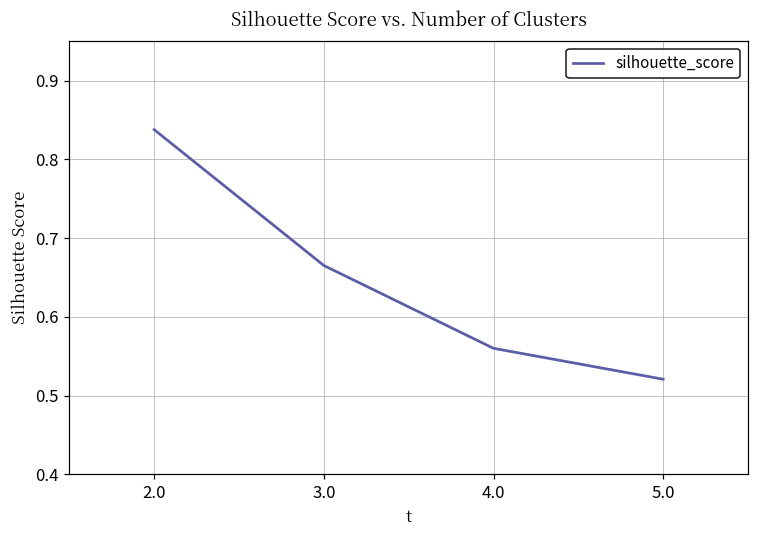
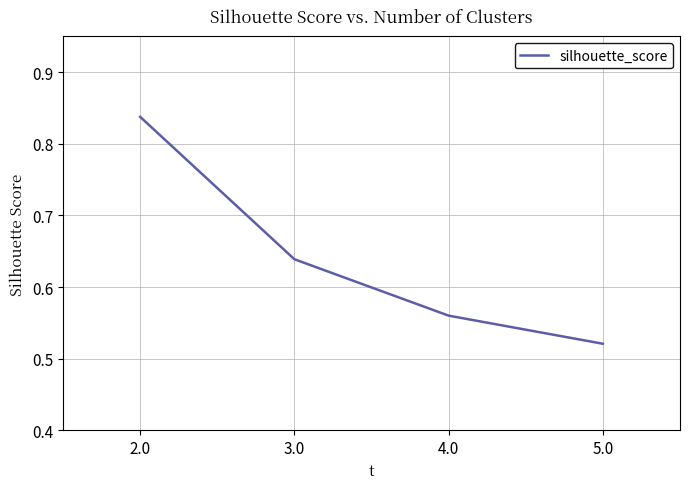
3.0: 0.67 -> 0.64
